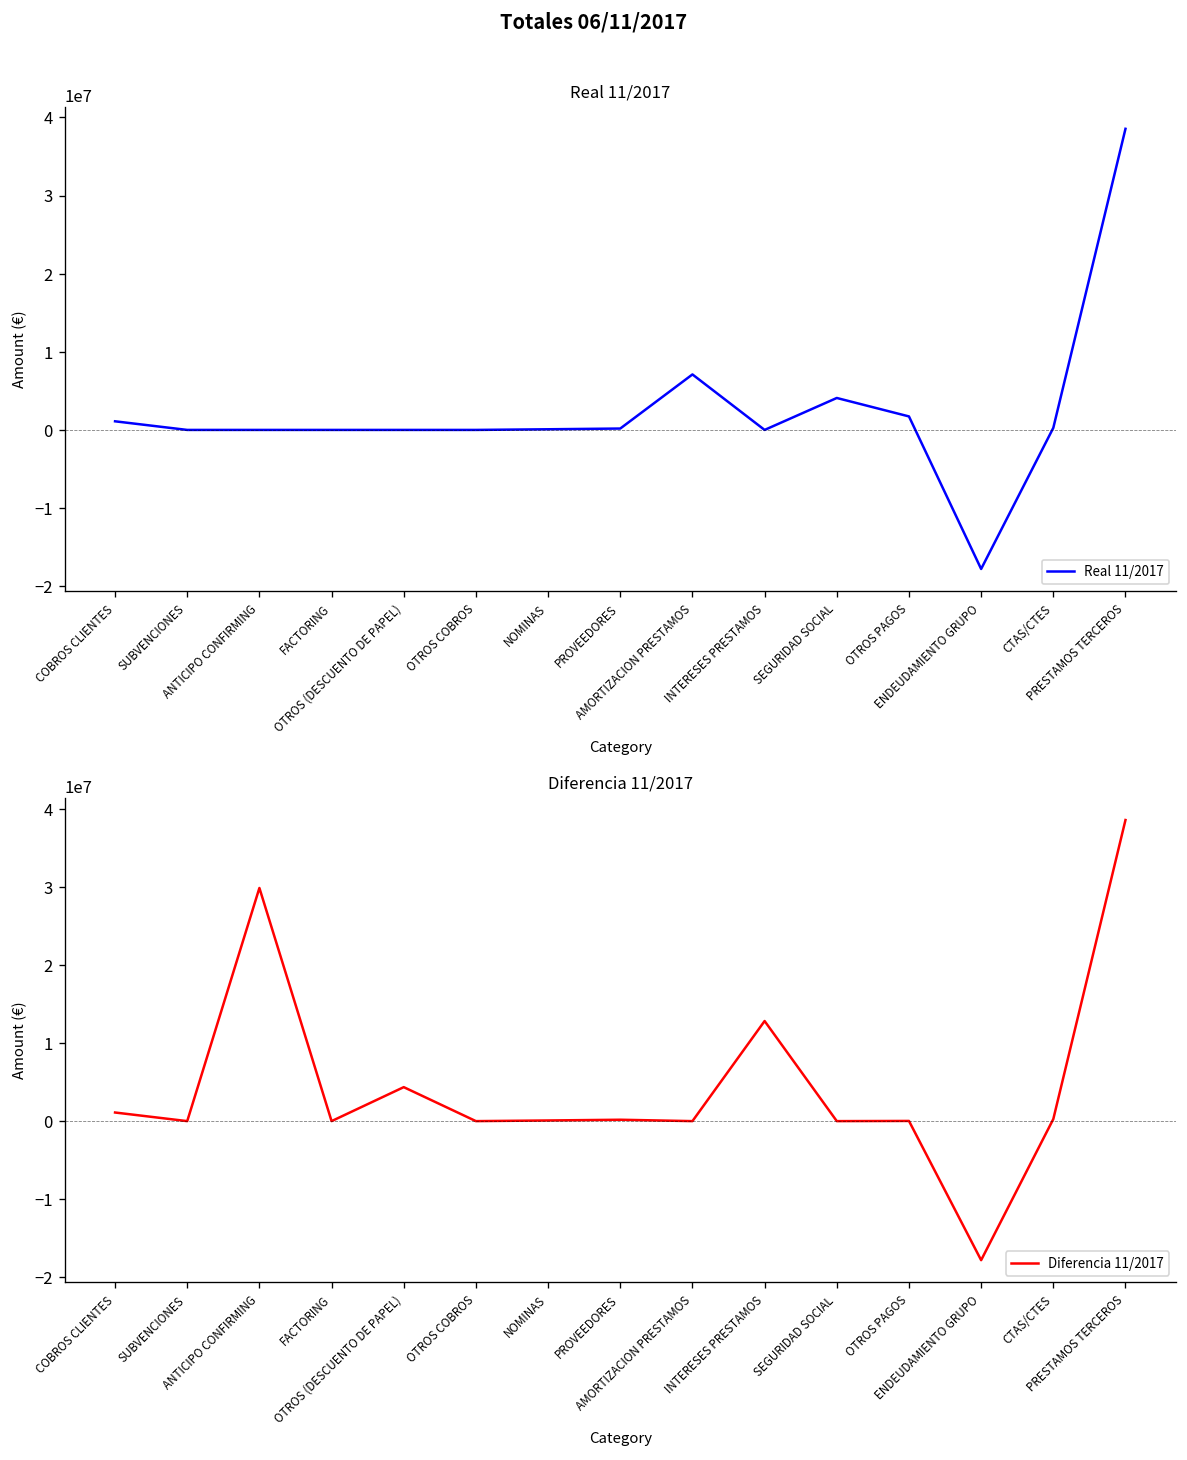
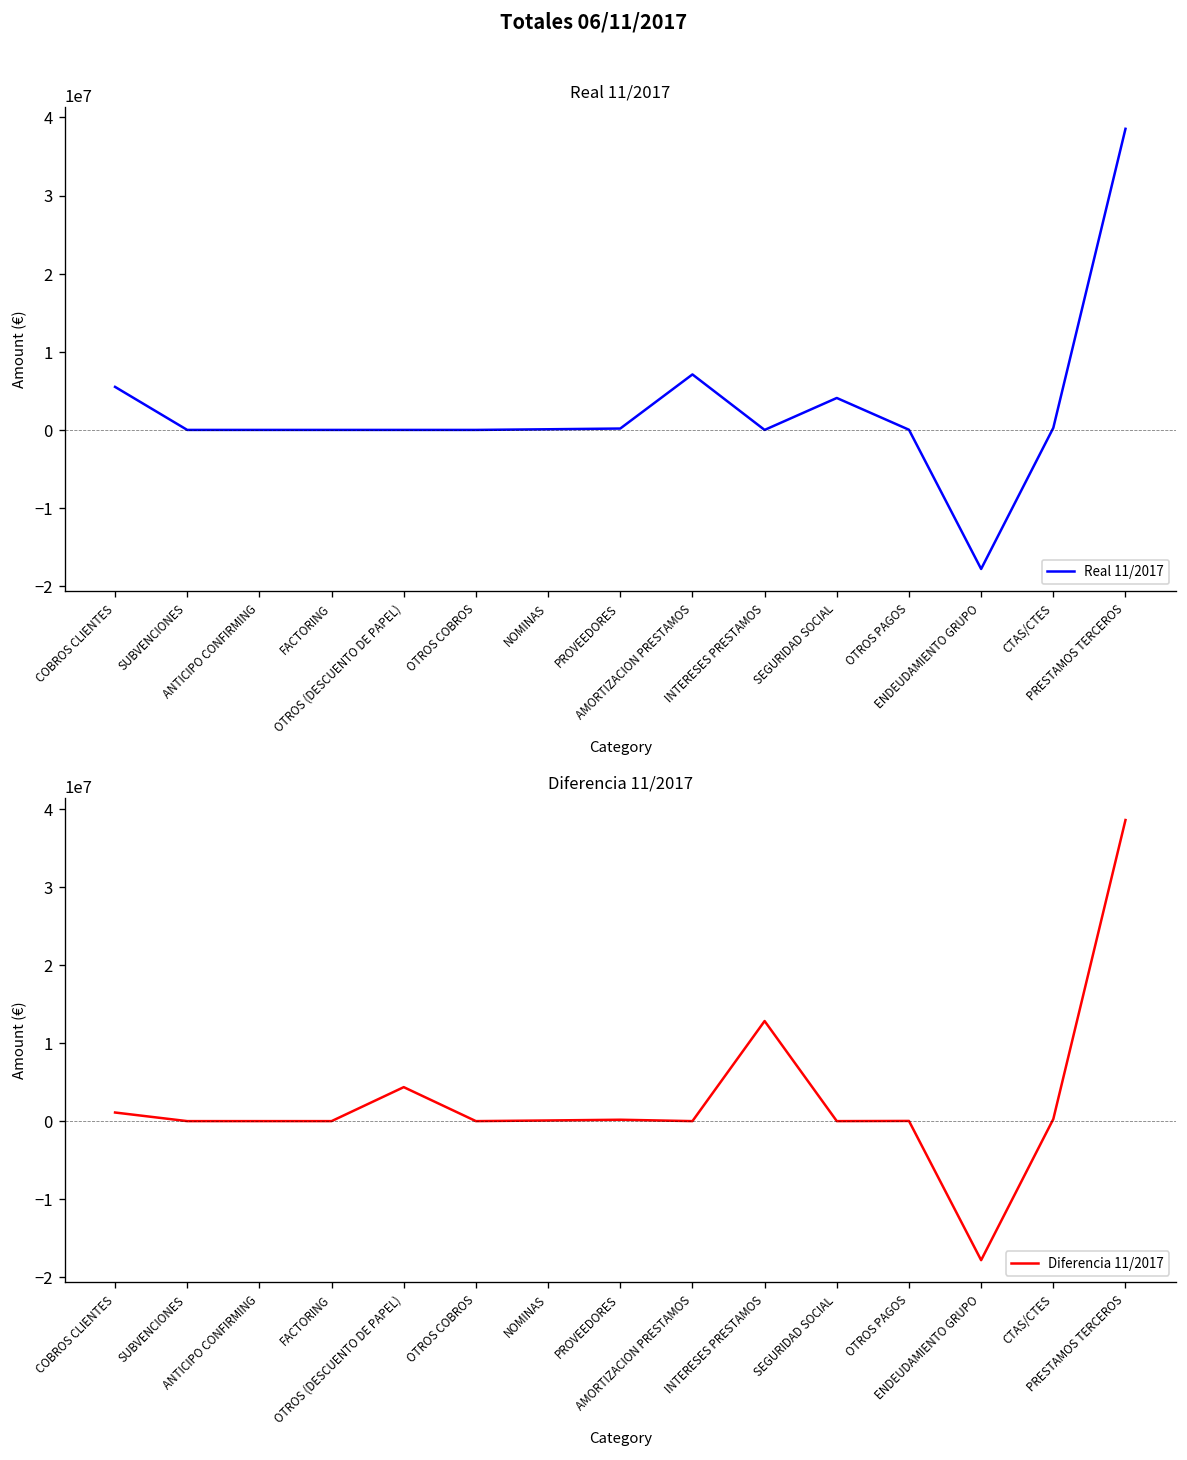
Real 11/2017, COBROS CLIENTES: 1000000 -> 6000000
Real 11/2017, OTROS PAGOS: 2000000 -> 0
Diferencia 11/2017, ANTICIPO CONFIRMING: 30000000 -> 0
